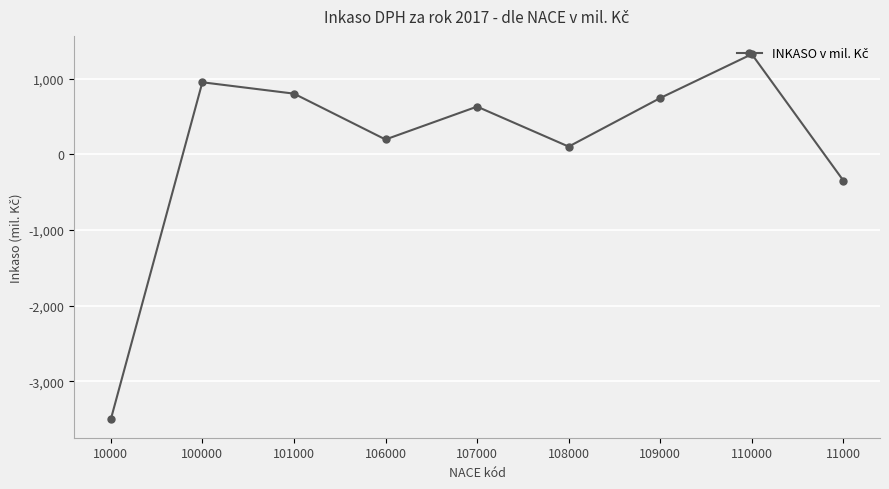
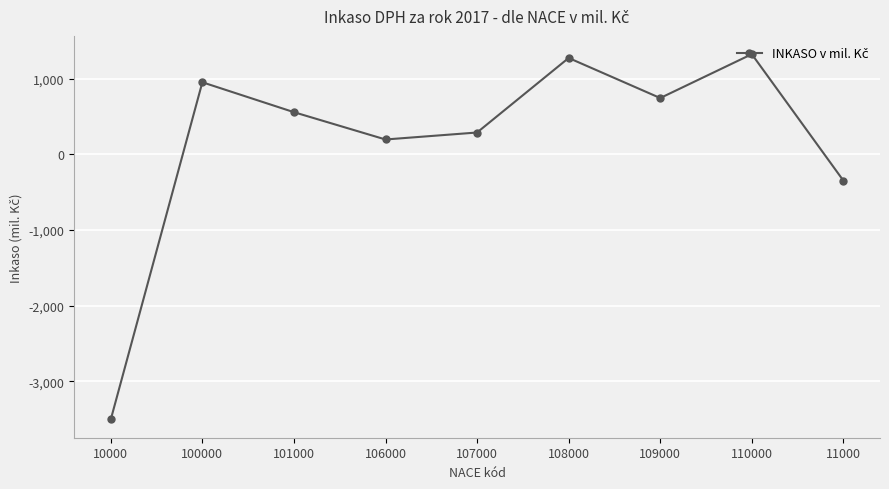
101000: 800 -> 600
107000: 600 -> 300
108000: 100 -> 1,300
